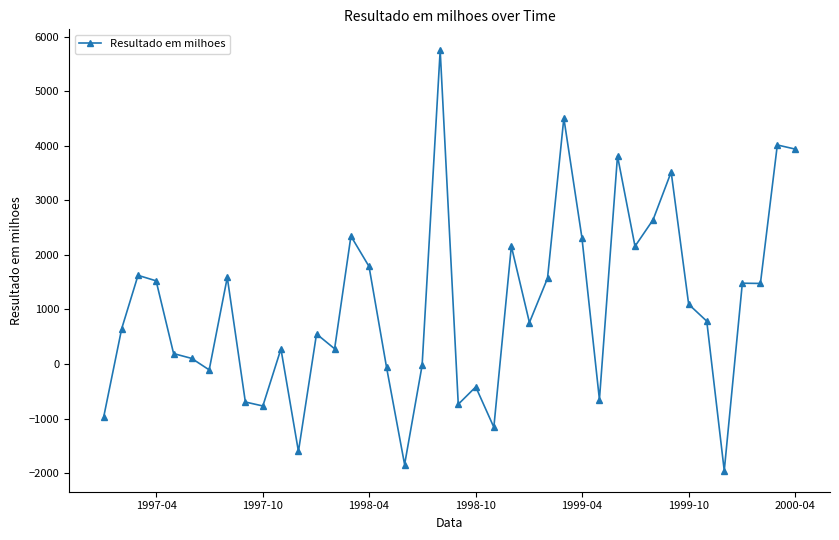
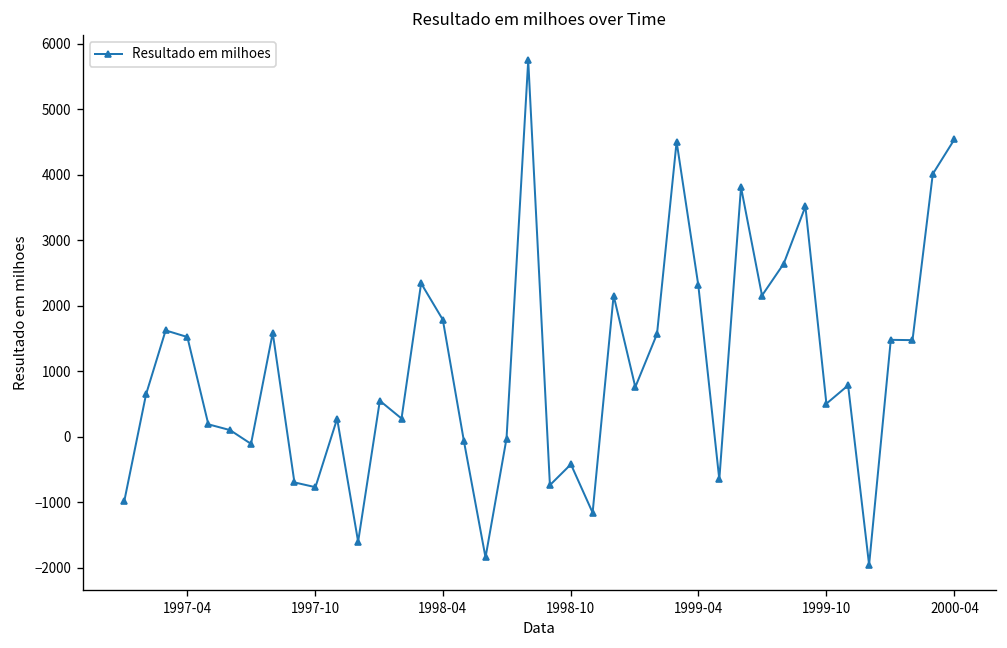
1999-10: 1100 -> 500
2000-04: 3900 -> 4500
